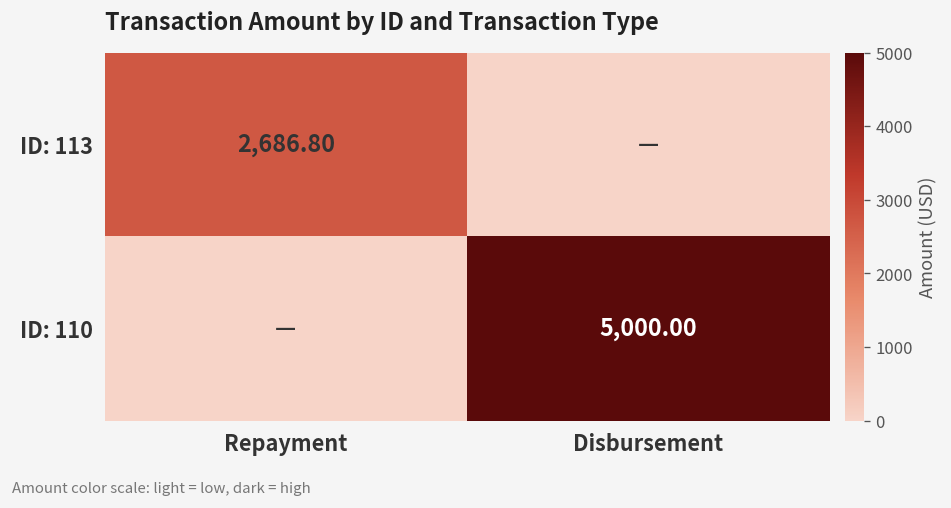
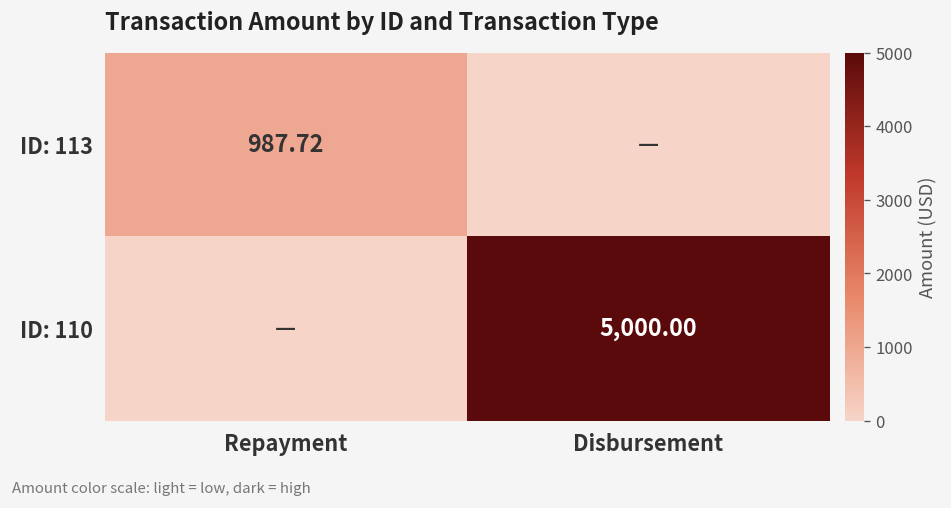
ID: 113, Repayment: 2,686.80 -> 987.72
